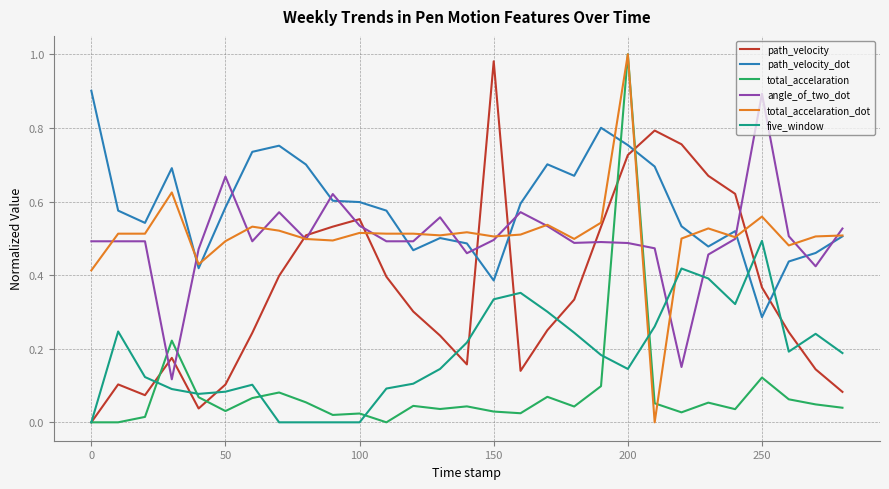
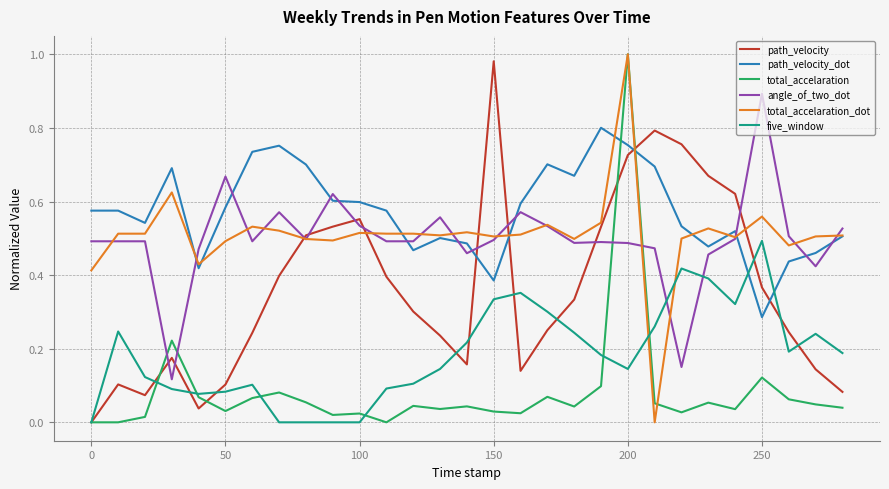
path_velocity_dot, 0: 0.90 -> 0.58
